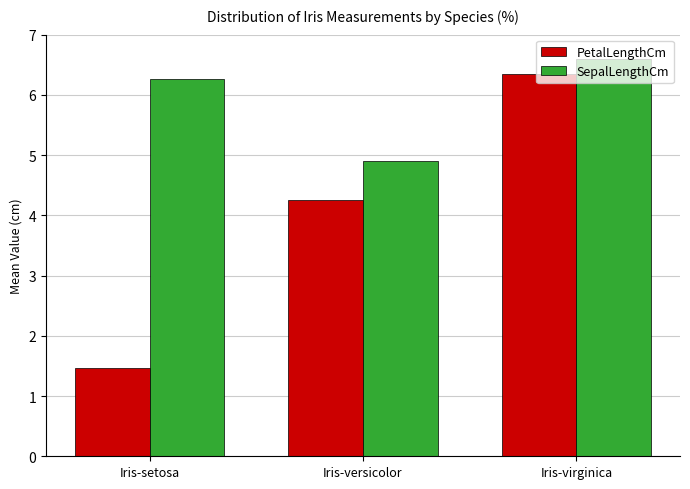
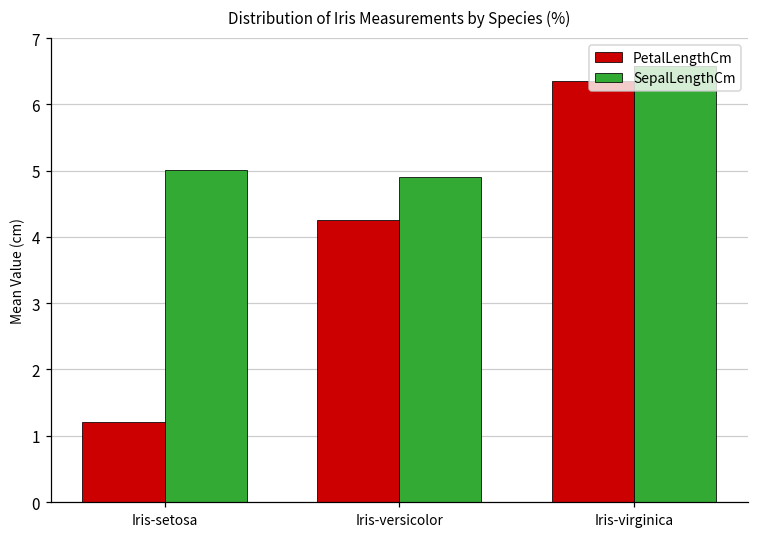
PetalLengthCm, Iris-setosa: 1.5 -> 1.2
SepalLengthCm, Iris-setosa: 6.3 -> 5.0
